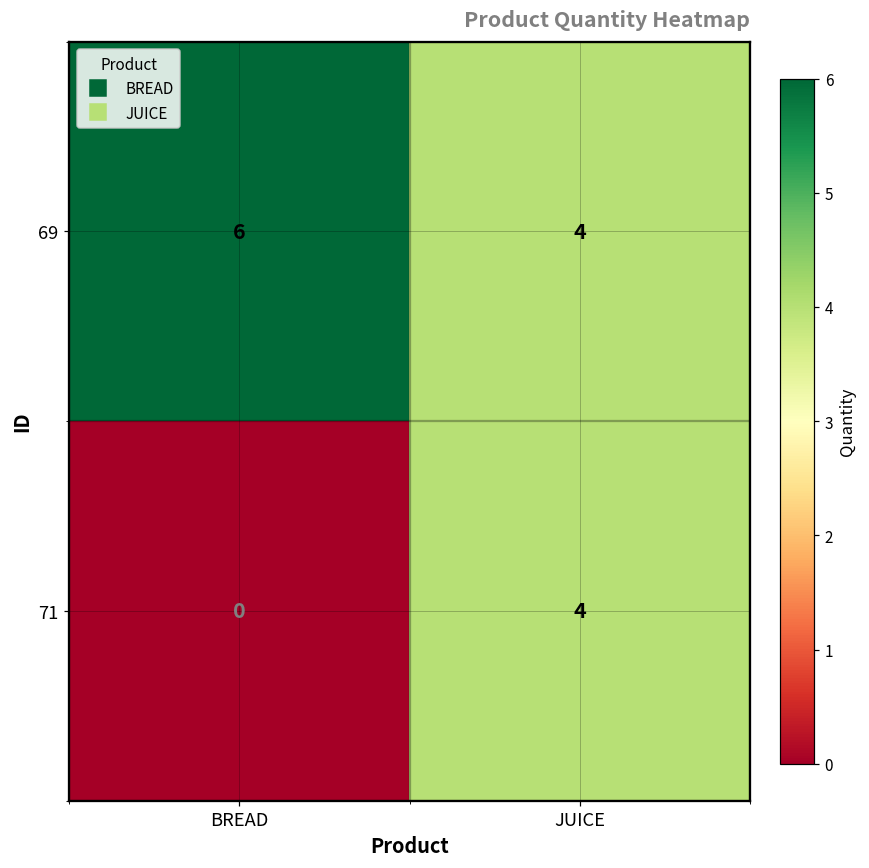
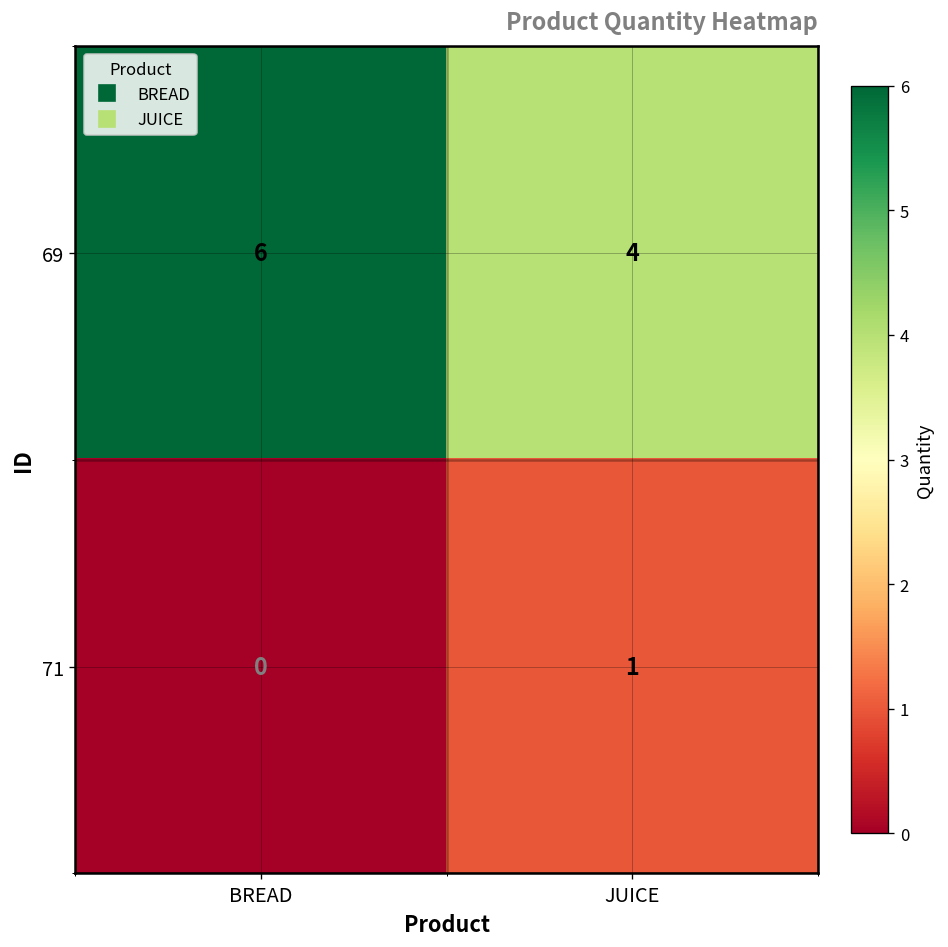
71, JUICE: 4 -> 1
